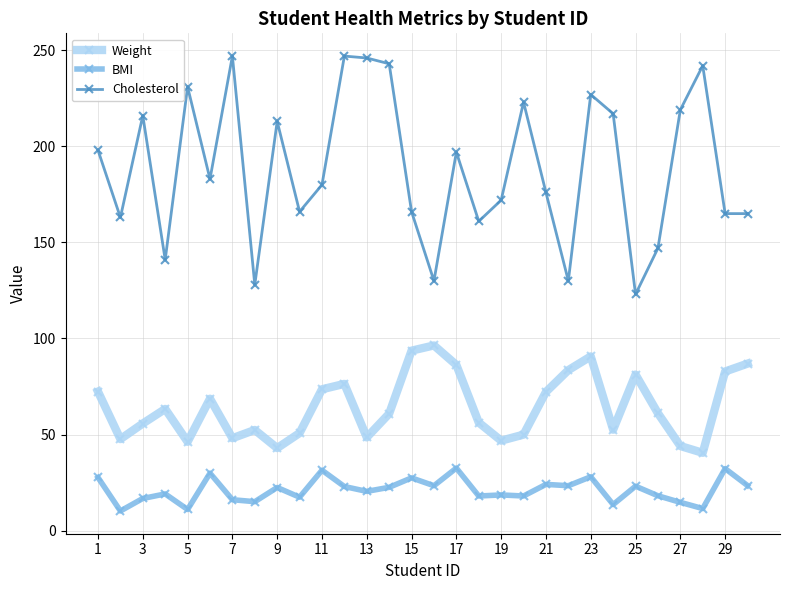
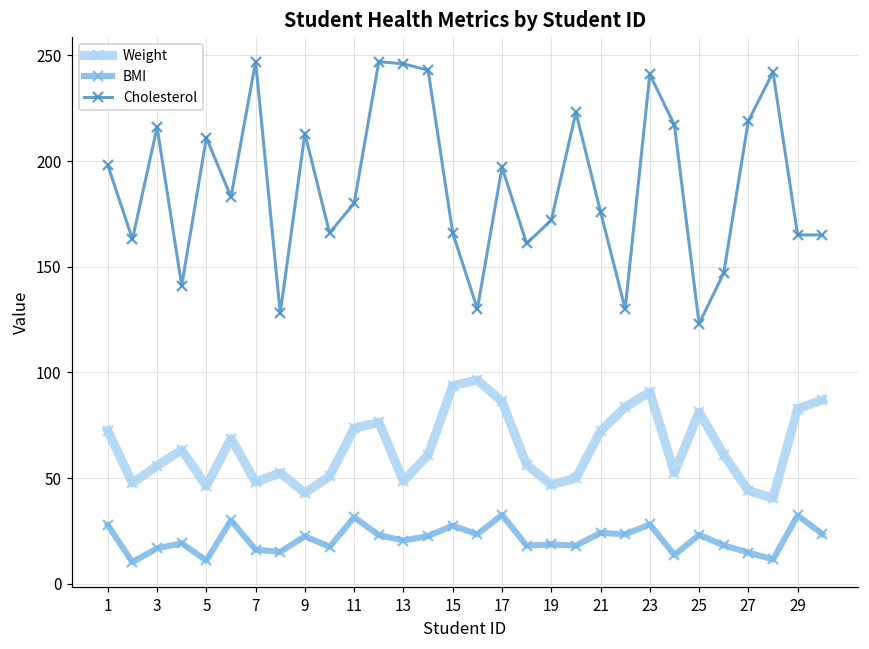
Cholesterol, 5: 231 -> 211
Cholesterol, 23: 227 -> 241
